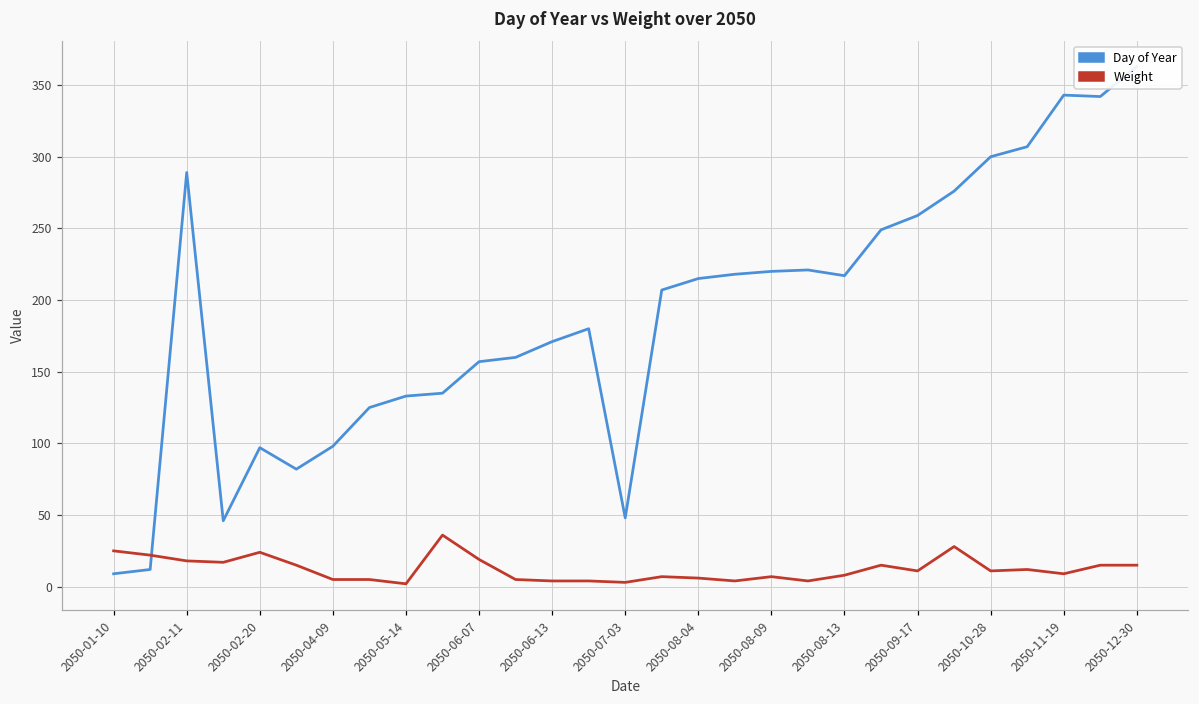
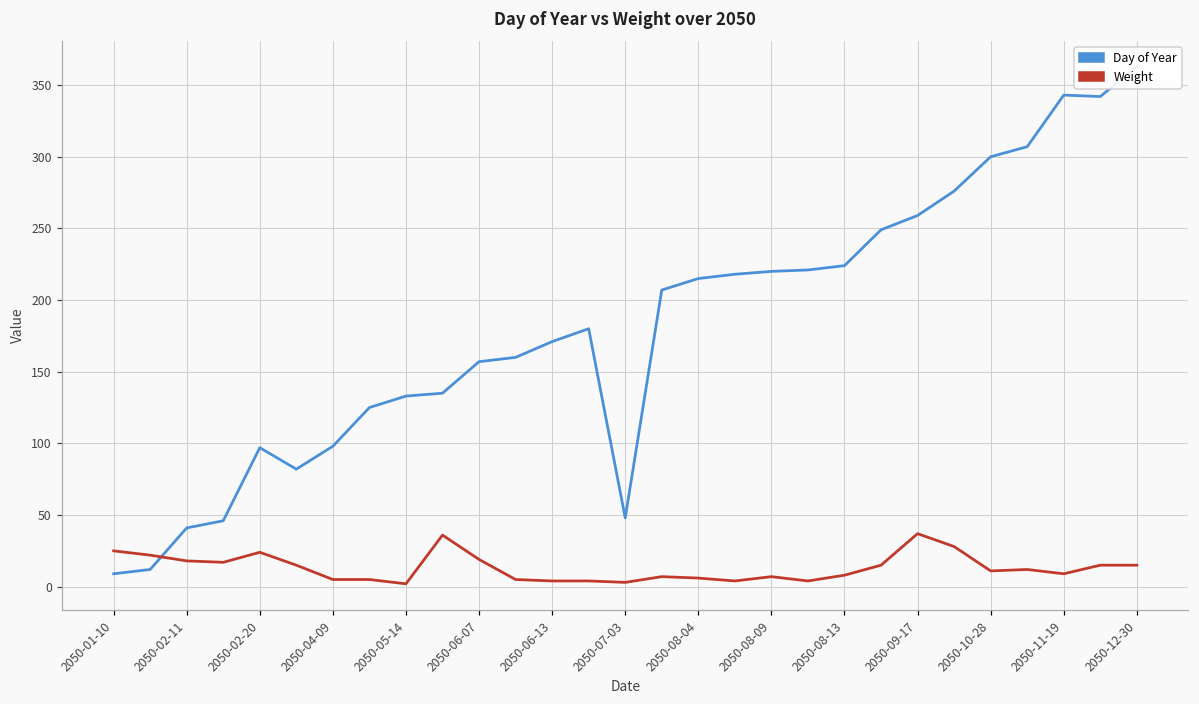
Day of Year, 2050-02-11: 289 -> 41
Day of Year, 2050-08-13: 217 -> 224
Weight, 2050-09-17: 11 -> 37
